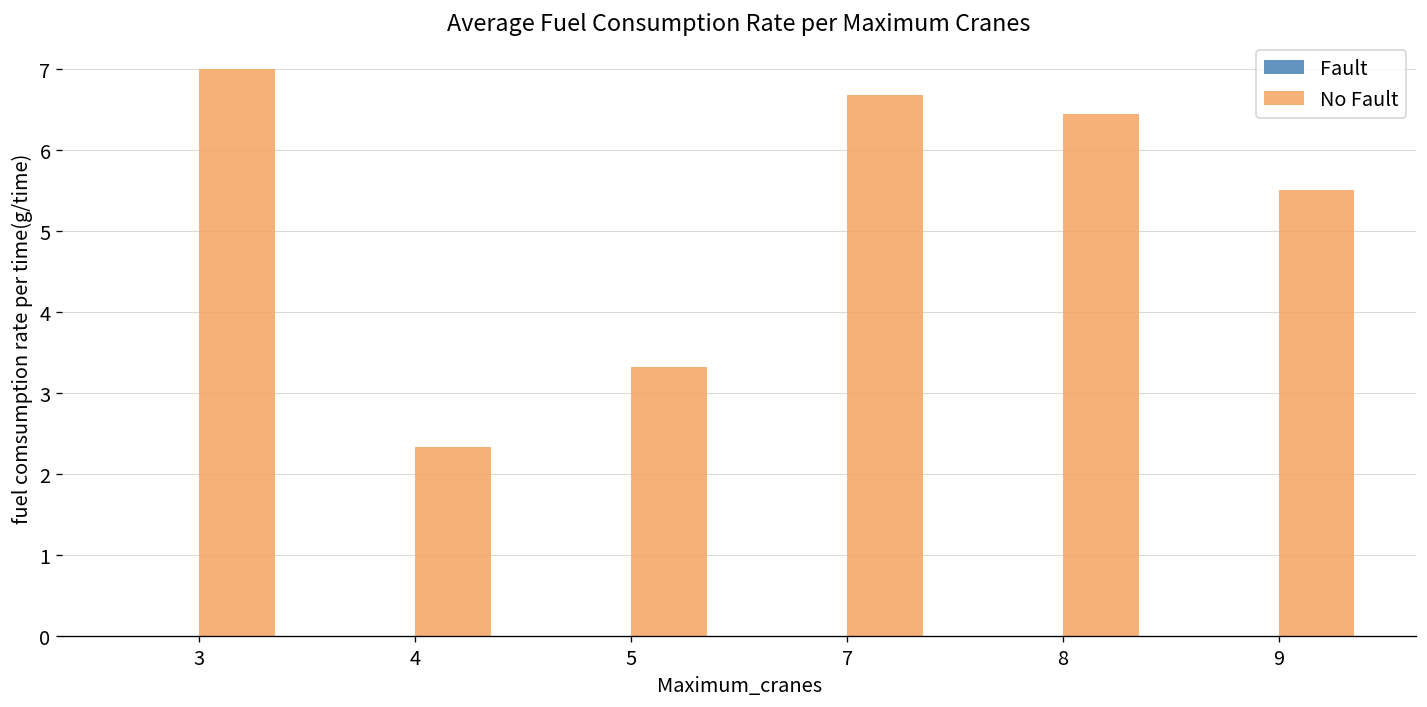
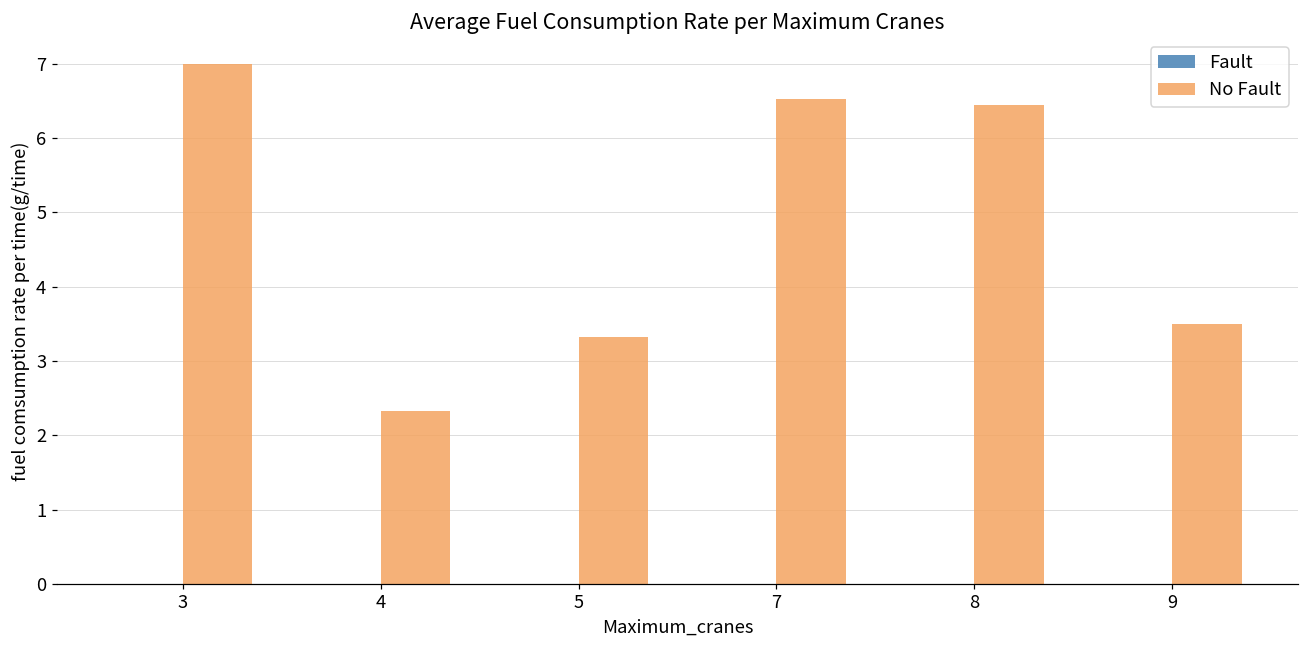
No Fault, 7: 6.7 -> 6.5
No Fault, 9: 5.5 -> 3.5
